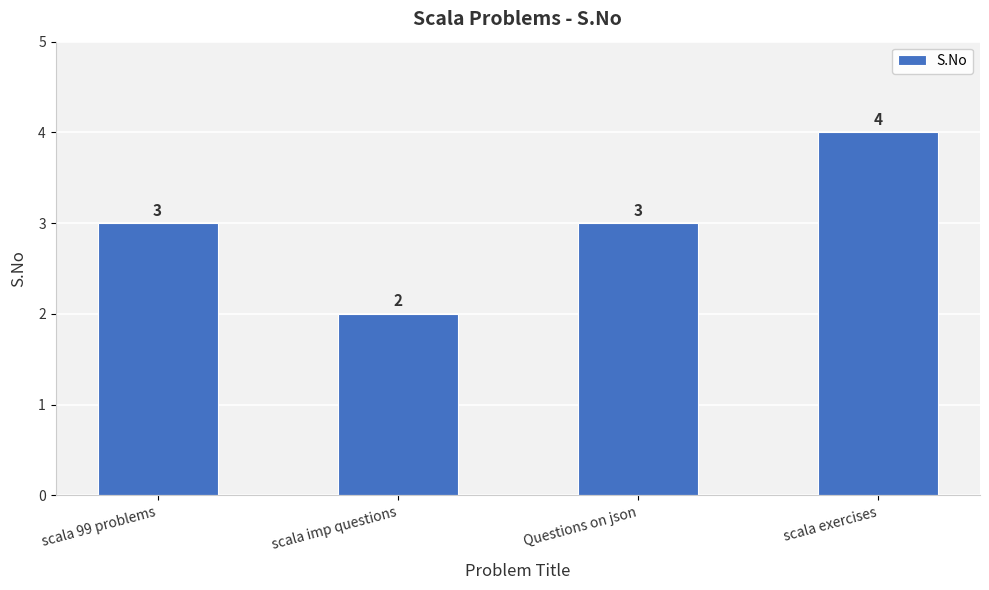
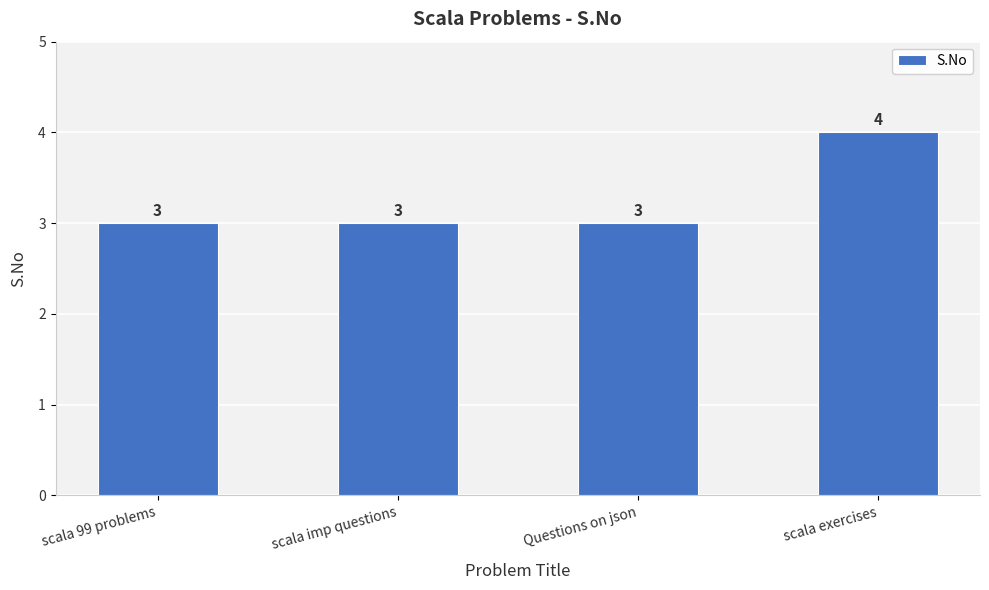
scala imp questions: 2 -> 3
